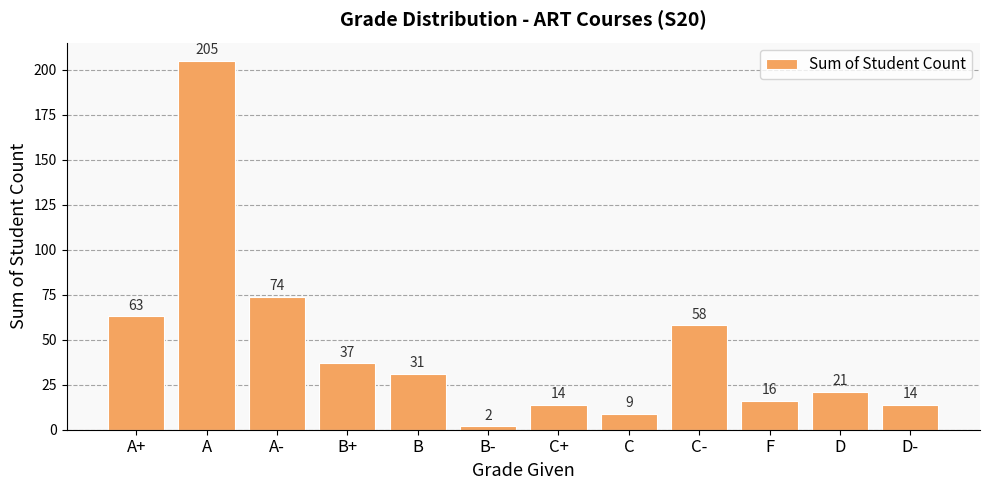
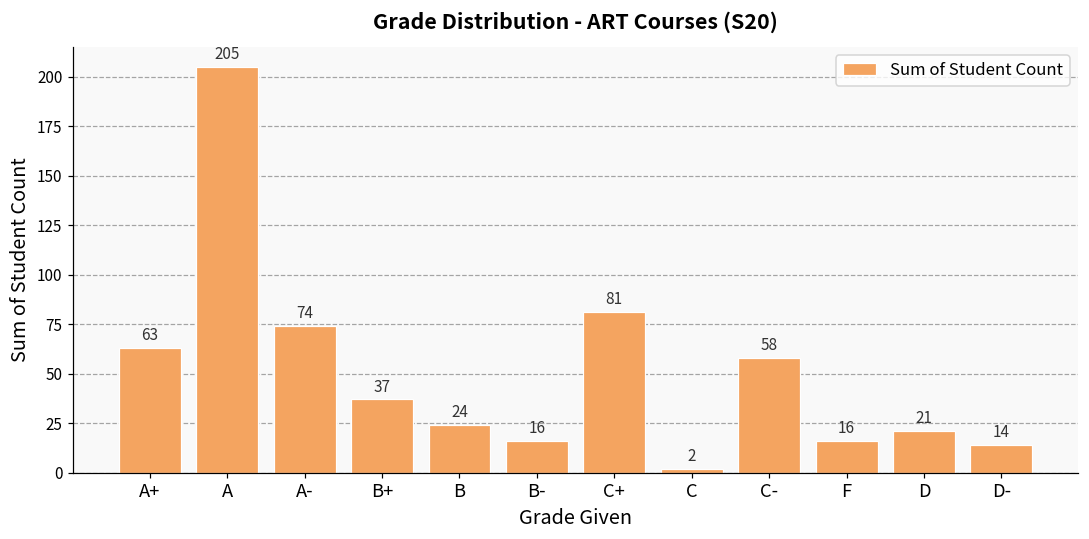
B: 31 -> 24
B-: 2 -> 16
C+: 14 -> 81
C: 9 -> 2
